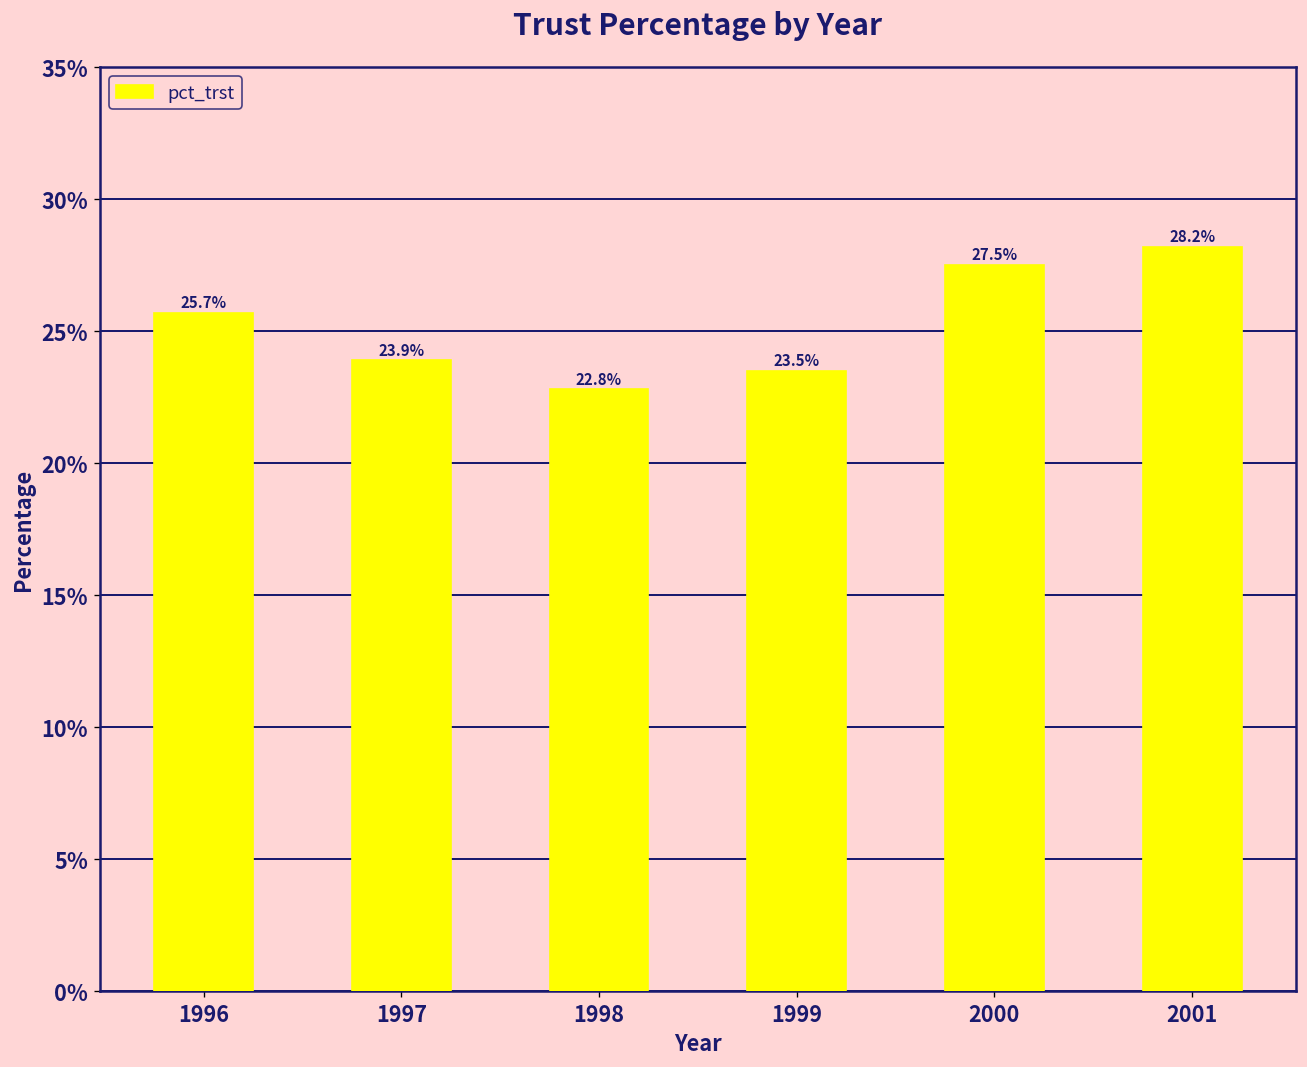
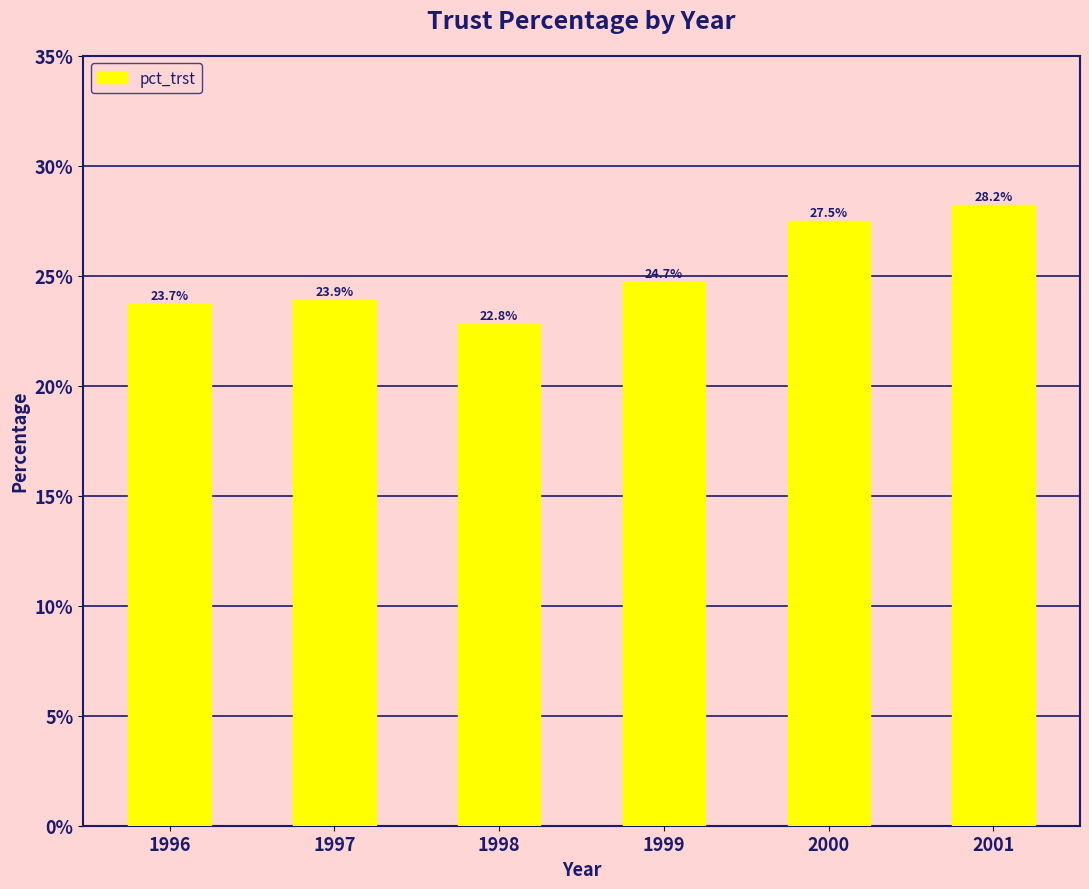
1996: 25.7% -> 23.7%
1999: 23.5% -> 24.7%
